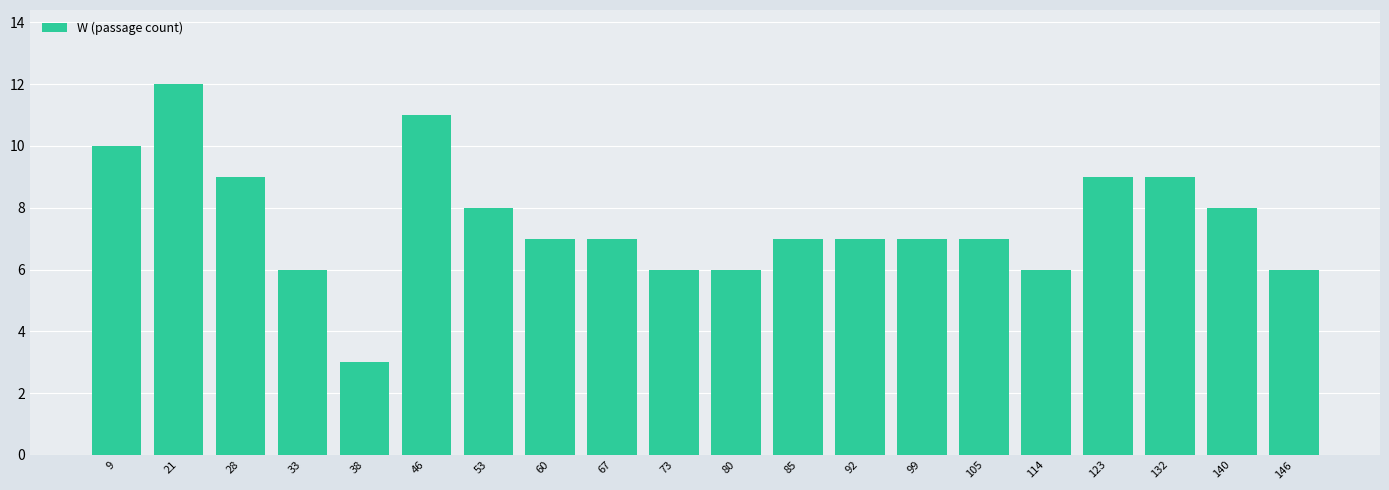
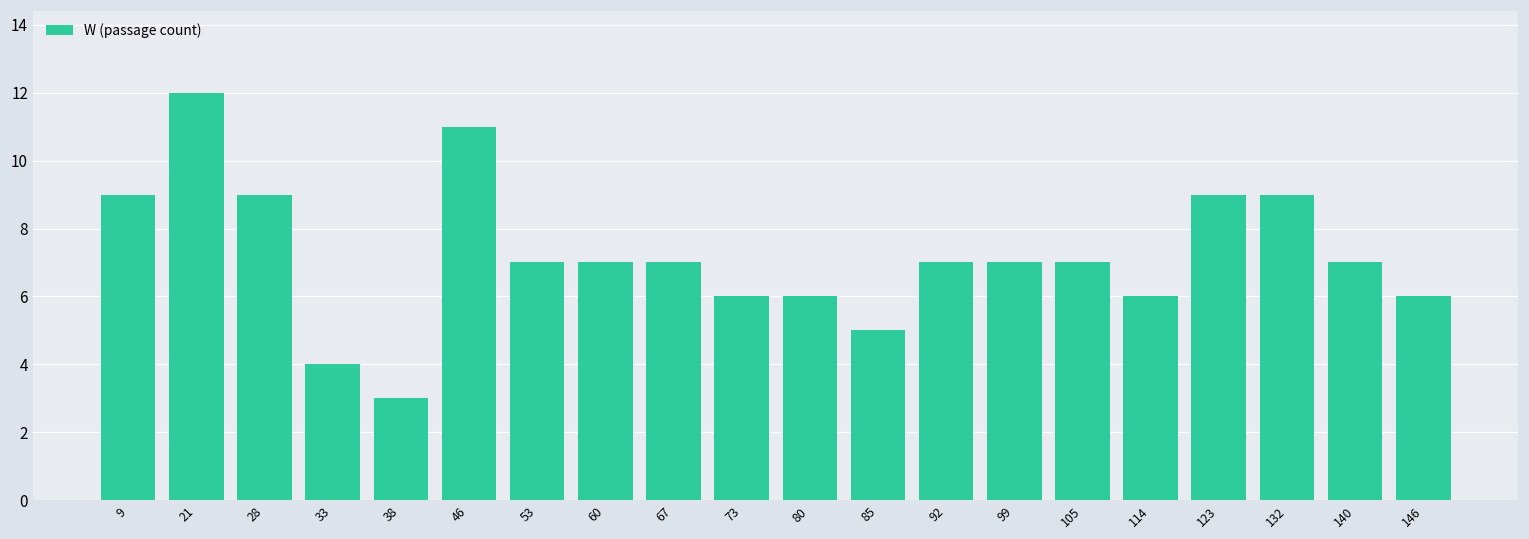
9: 10 -> 9
33: 6 -> 4
53: 8 -> 7
85: 7 -> 5
140: 8 -> 7
